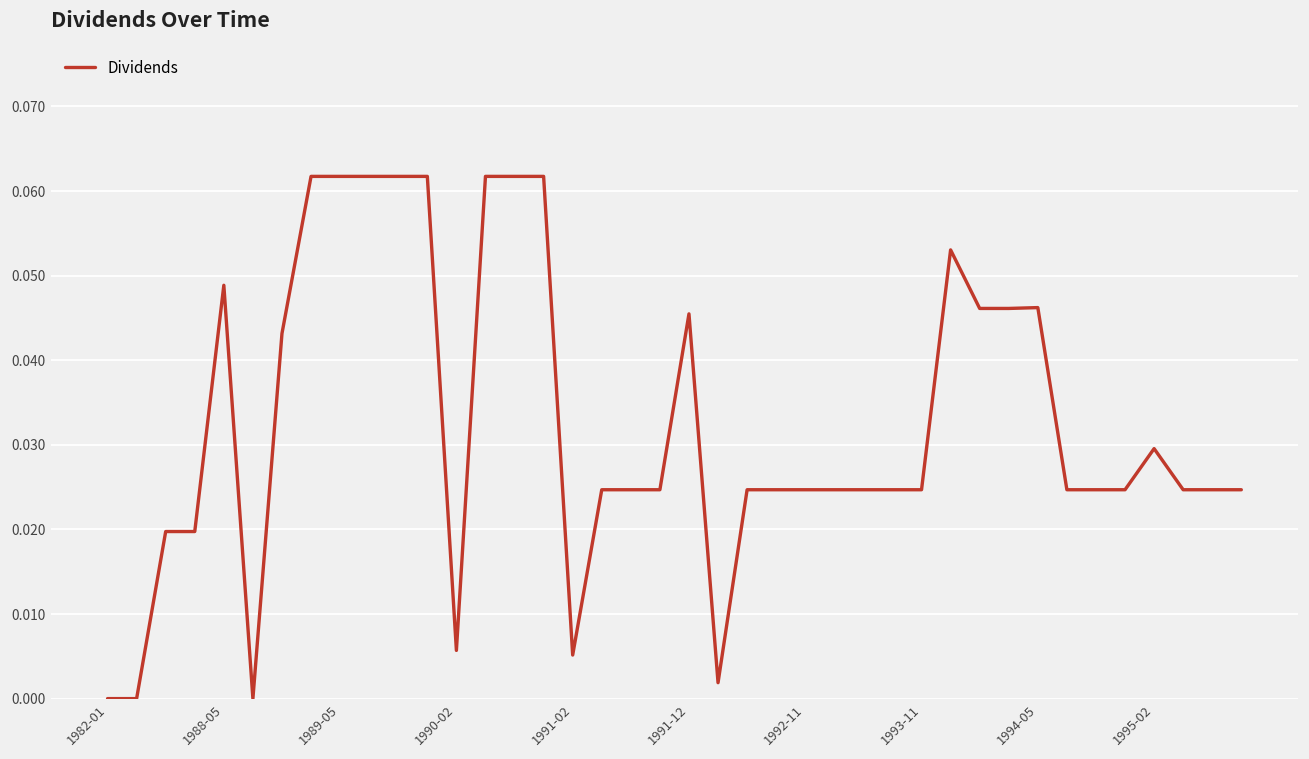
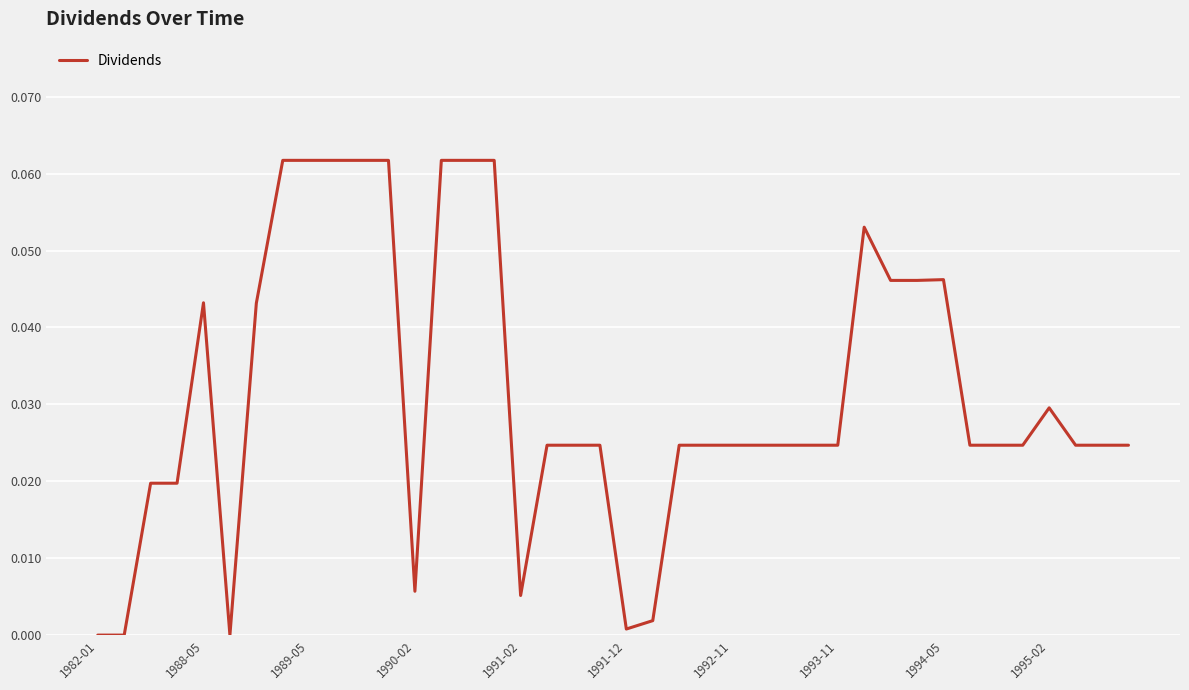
1988-05: 0.049 -> 0.043
1991-12: 0.045 -> 0.001
